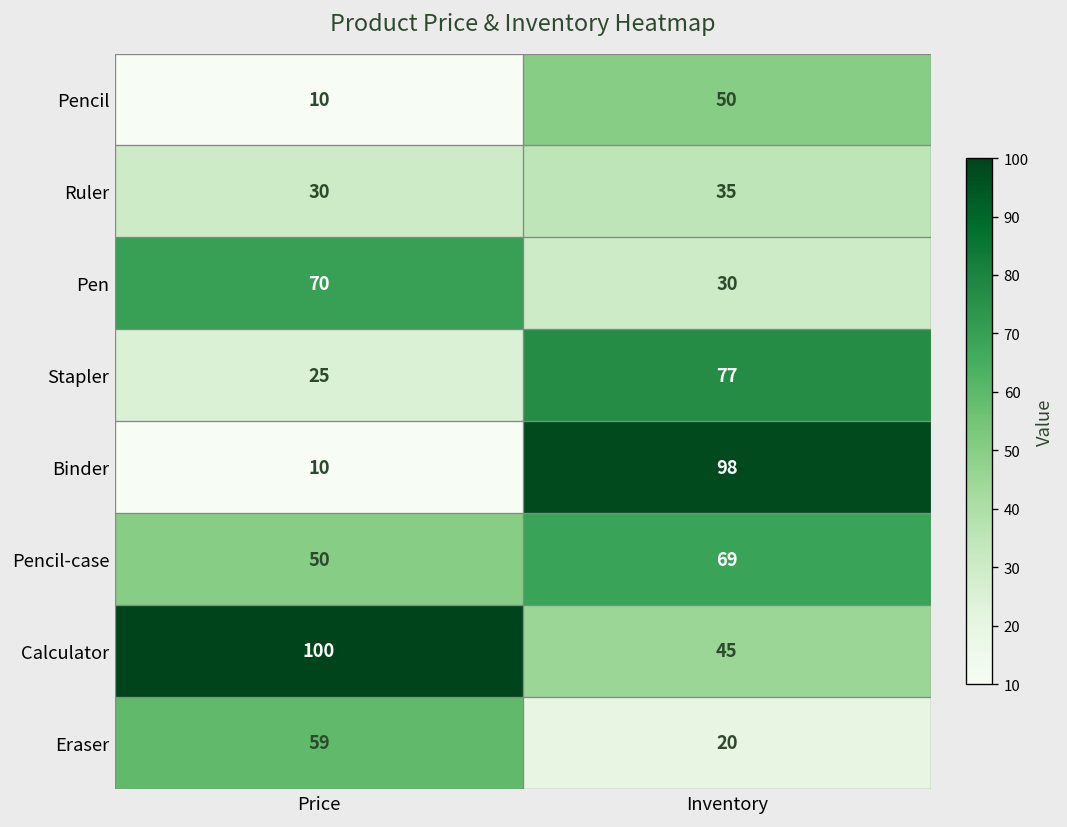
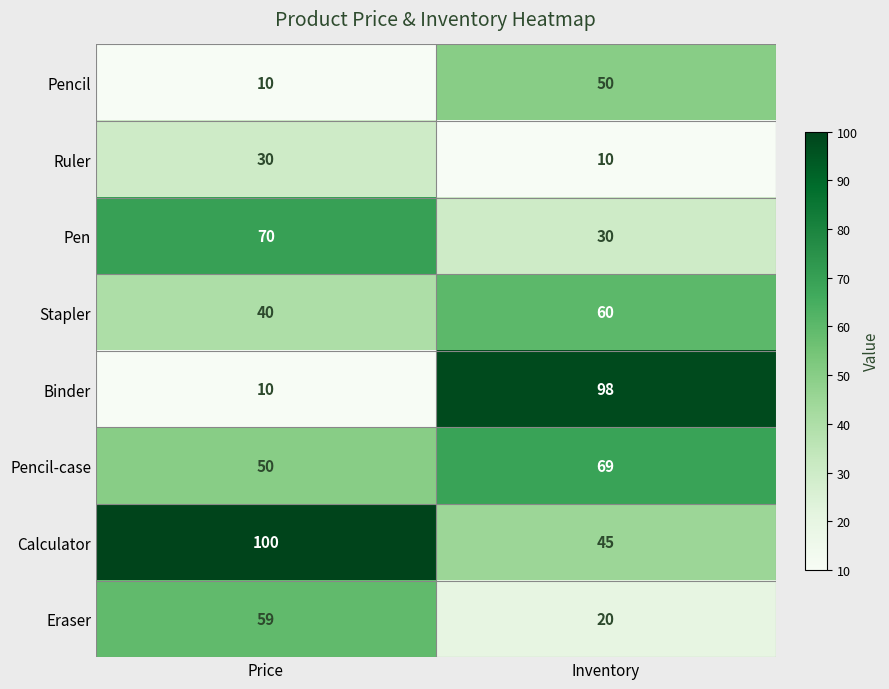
Ruler, Inventory: 35 -> 10
Stapler, Price: 25 -> 40
Stapler, Inventory: 77 -> 60
